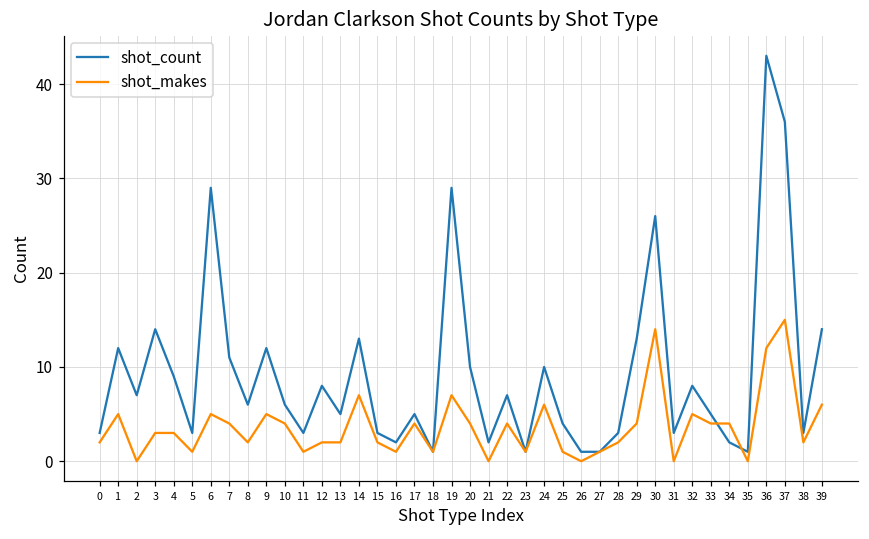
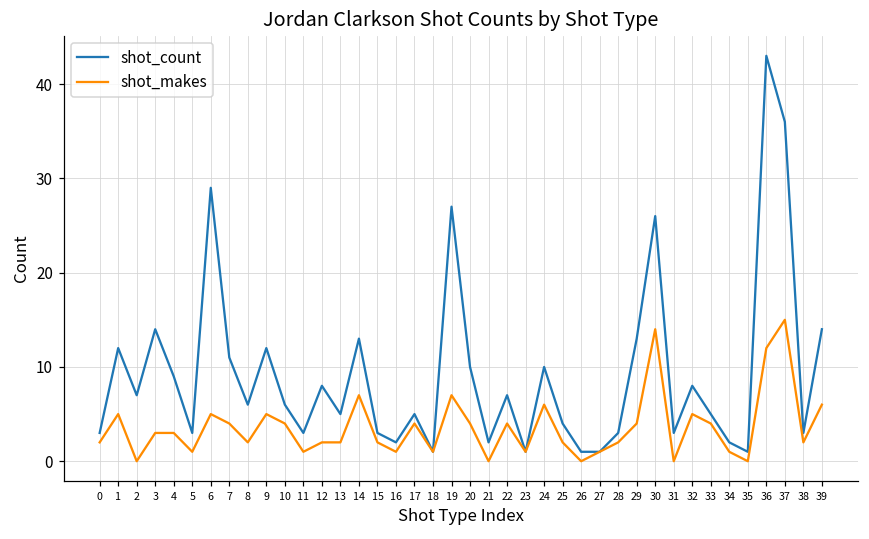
shot_count, 19: 29 -> 27
shot_makes, 25: 1 -> 2
shot_makes, 34: 4 -> 1
